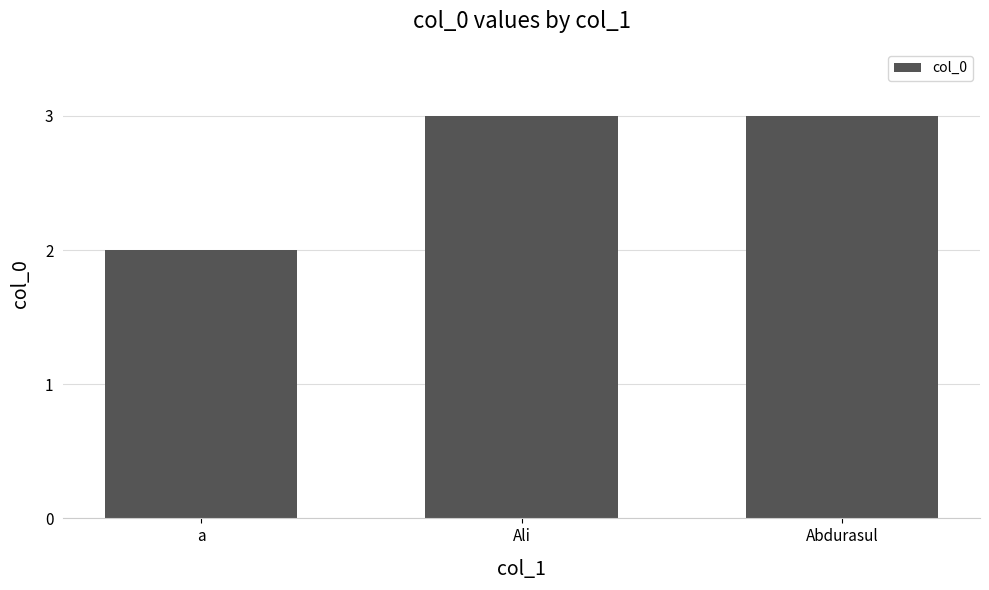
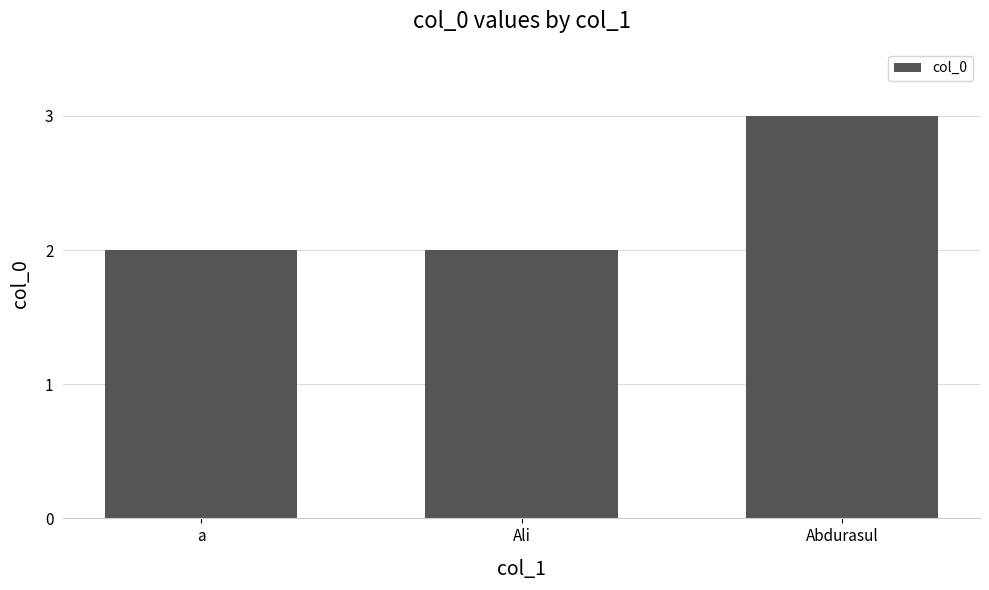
Ali: 3 -> 2
